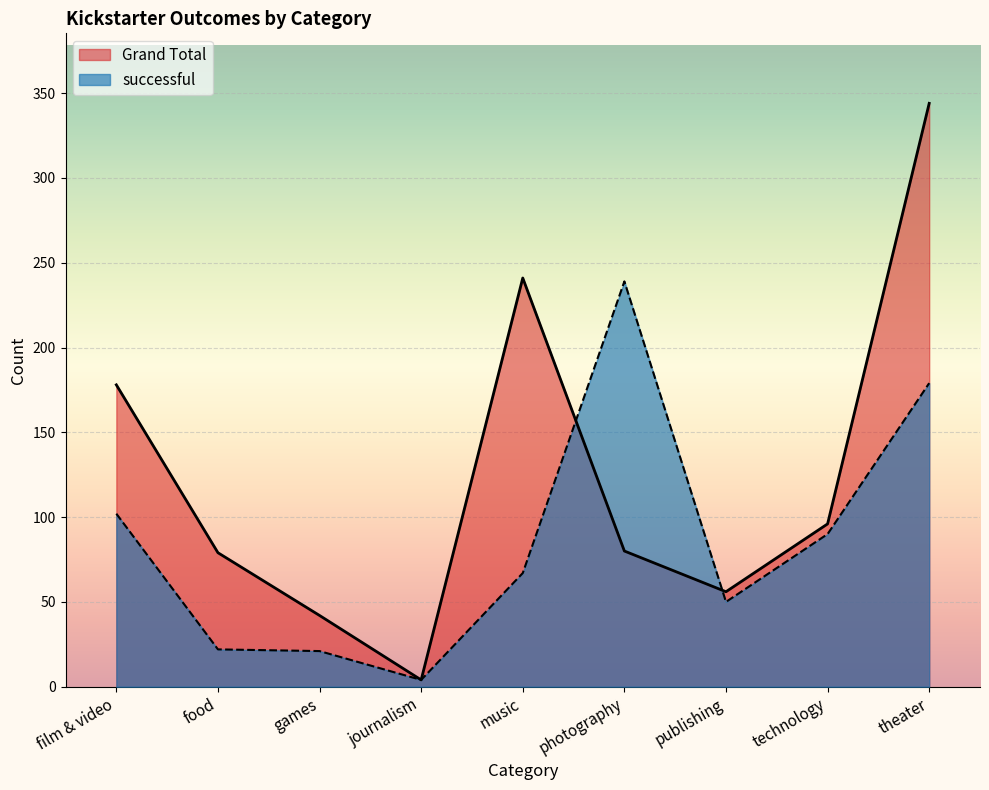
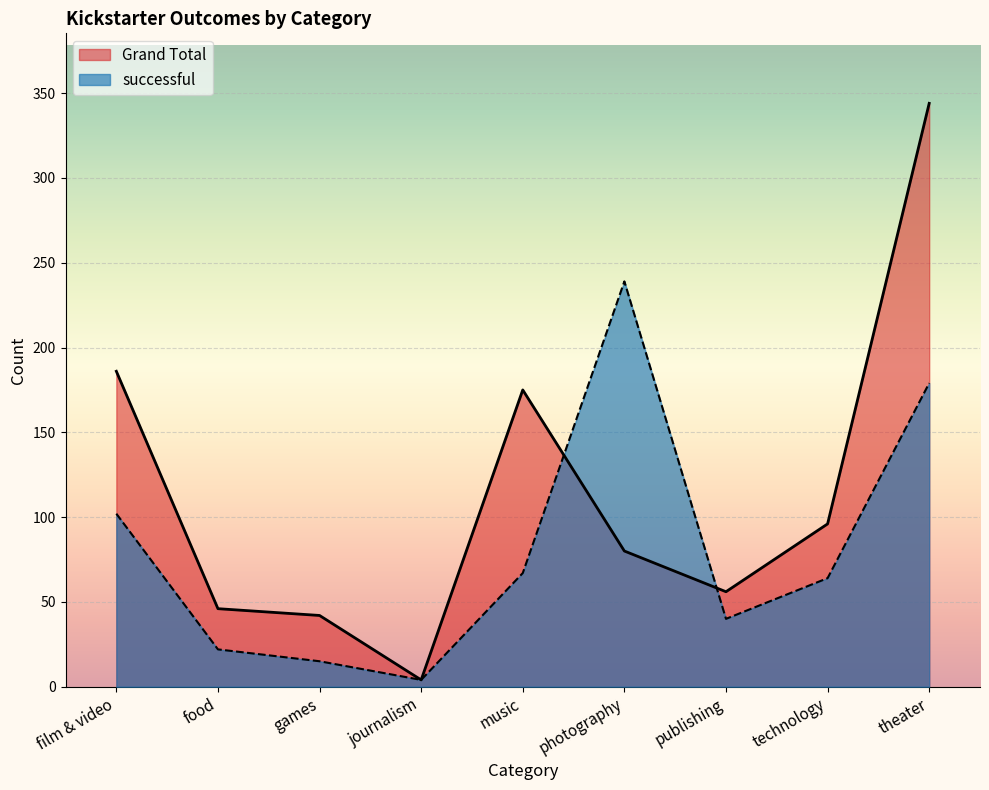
Grand Total, film & video: 178 -> 186
Grand Total, food: 79 -> 46
successful, games: 21 -> 15
Grand Total, music: 241 -> 175
successful, publishing: 50 -> 40
successful, technology: 90 -> 64
